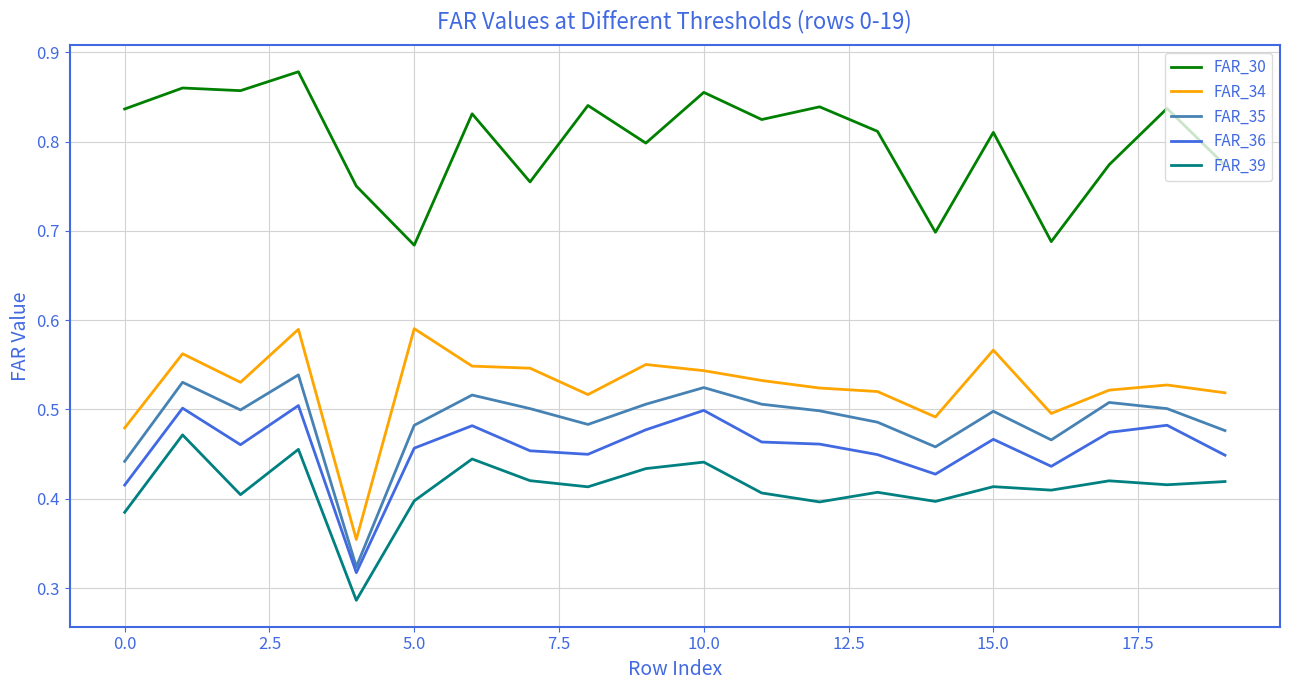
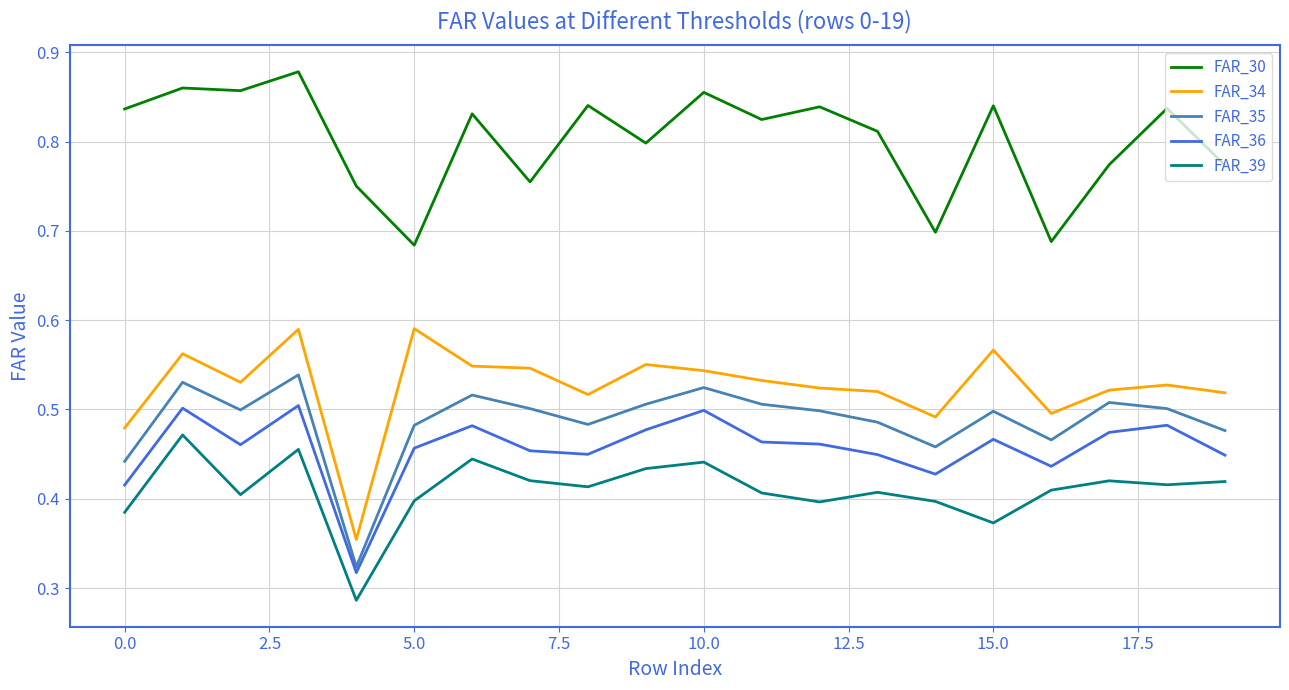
FAR_30, 15.0: 0.81 -> 0.84
FAR_39, 15.0: 0.41 -> 0.37
